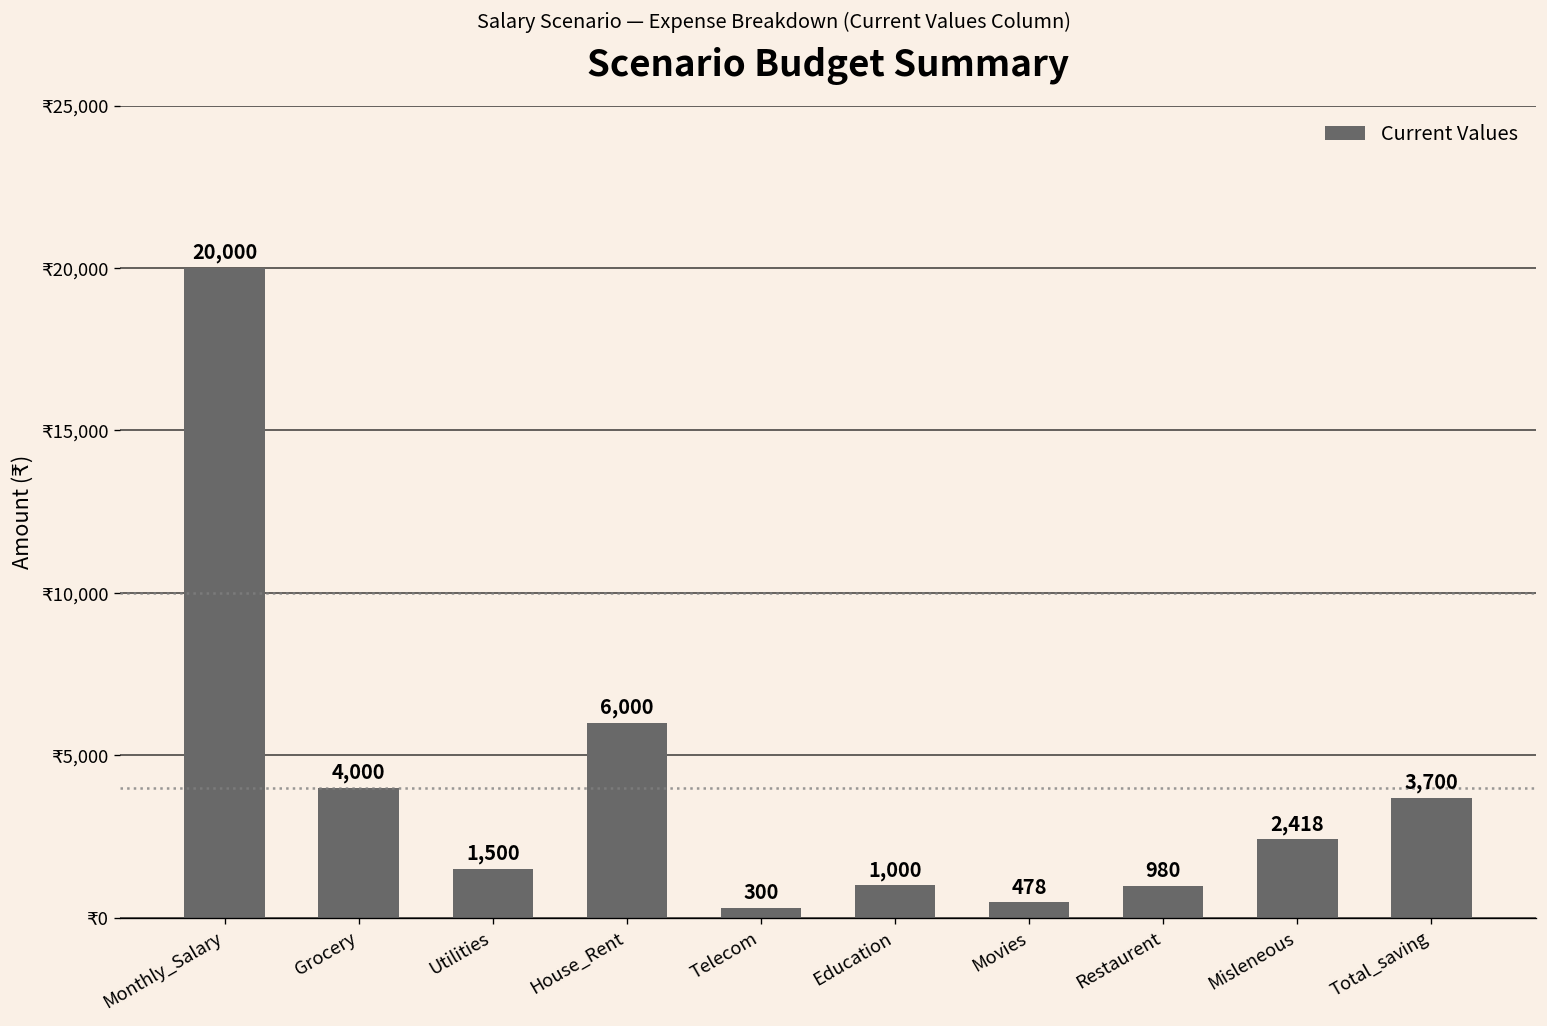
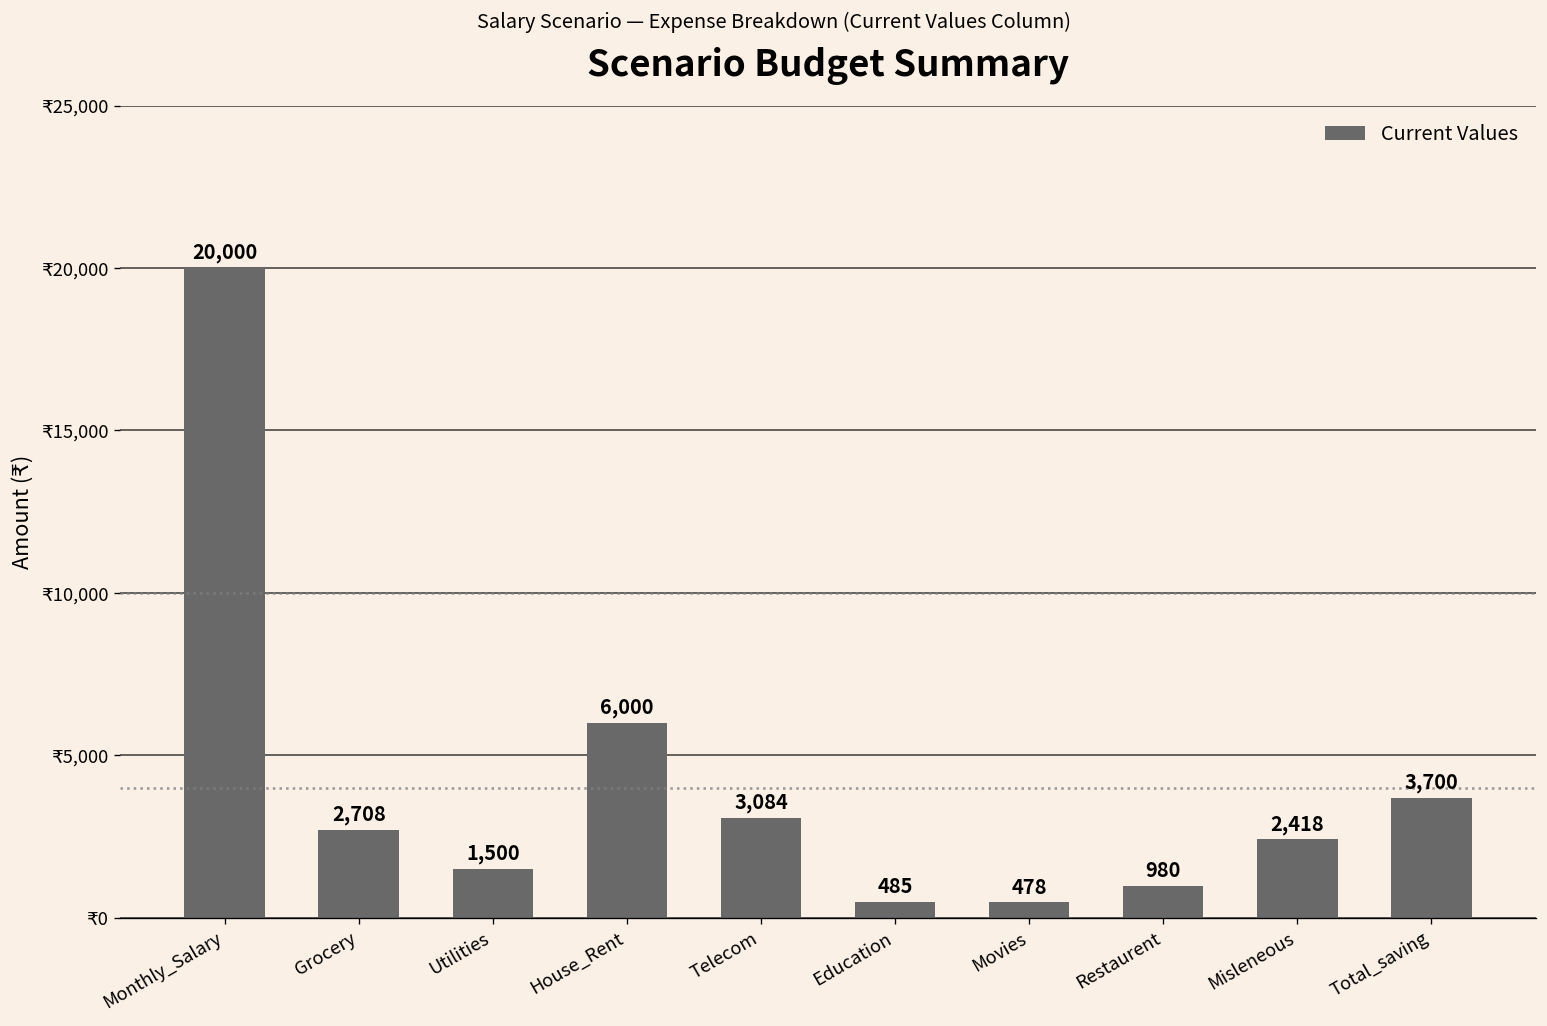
Grocery: 4,000 -> 2,708
Telecom: 300 -> 3,084
Education: 1,000 -> 485
